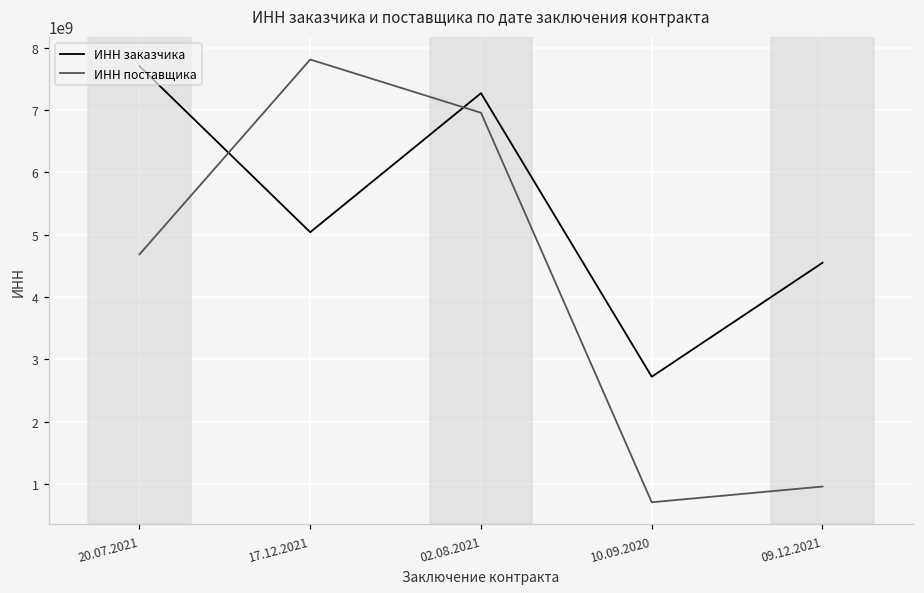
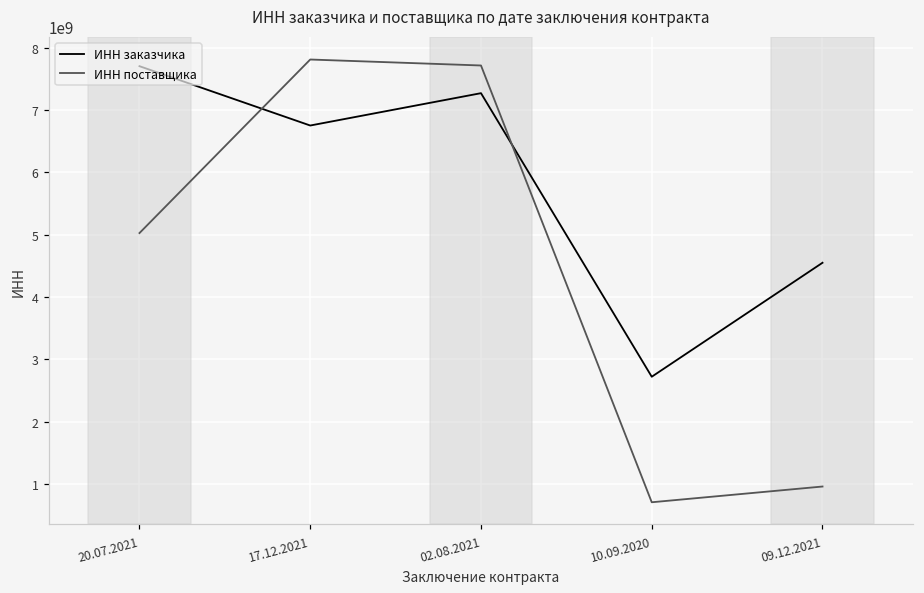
ИНН поставщика, 20.07.2021: 4700000000 -> 5000000000
ИНН заказчика, 17.12.2021: 5000000000 -> 6800000000
ИНН поставщика, 02.08.2021: 7000000000 -> 7700000000
